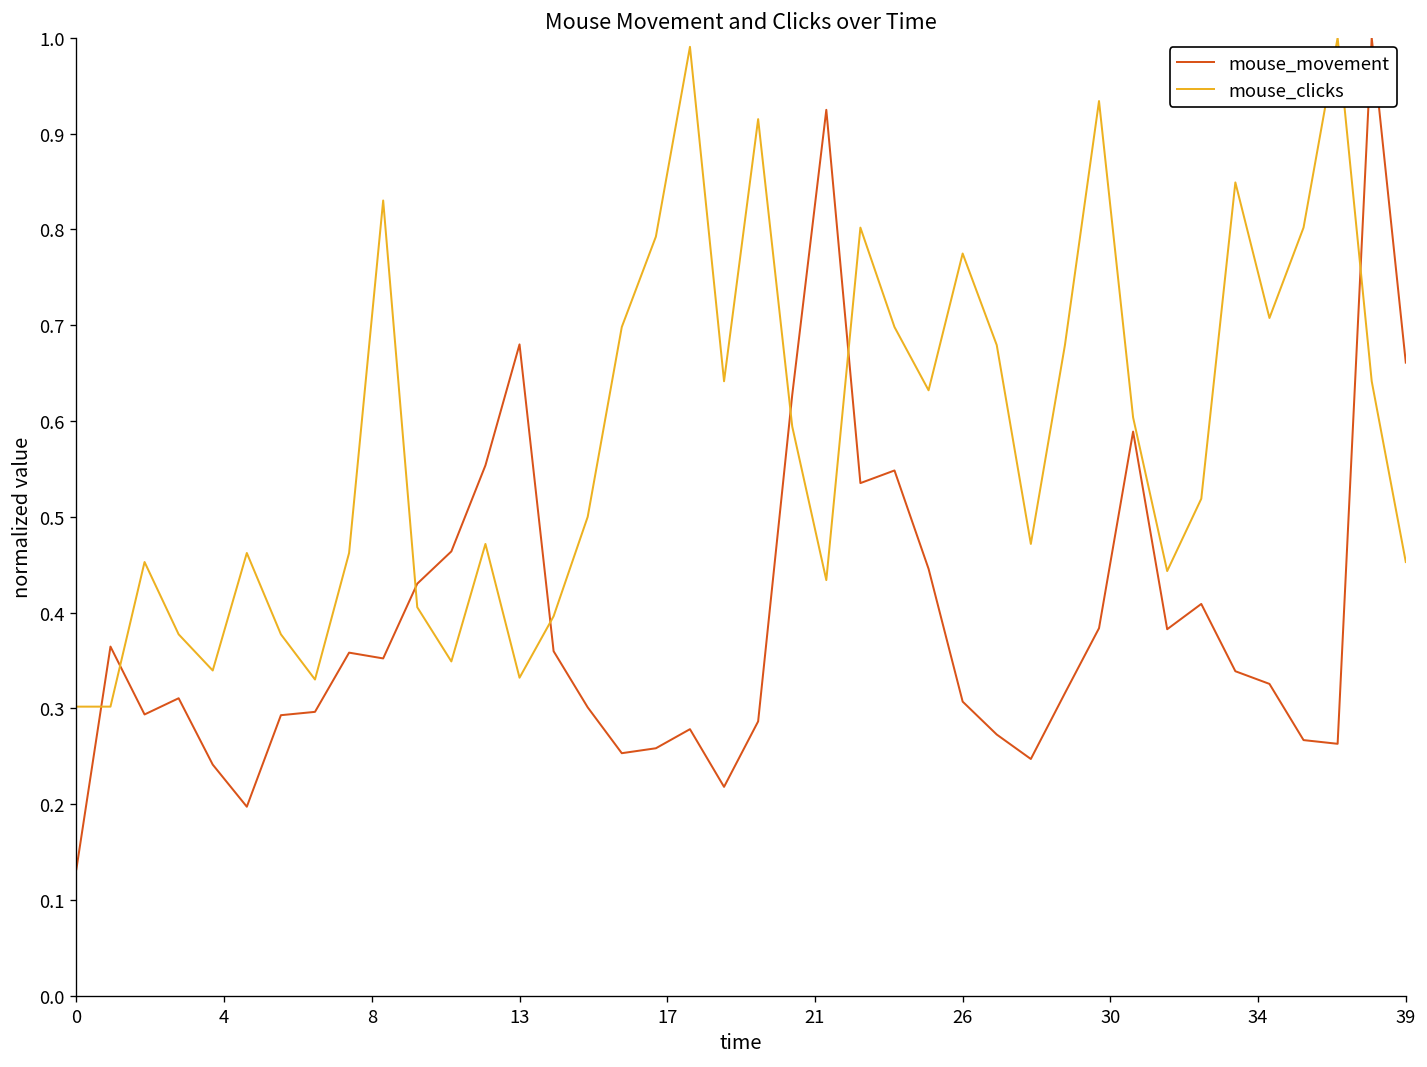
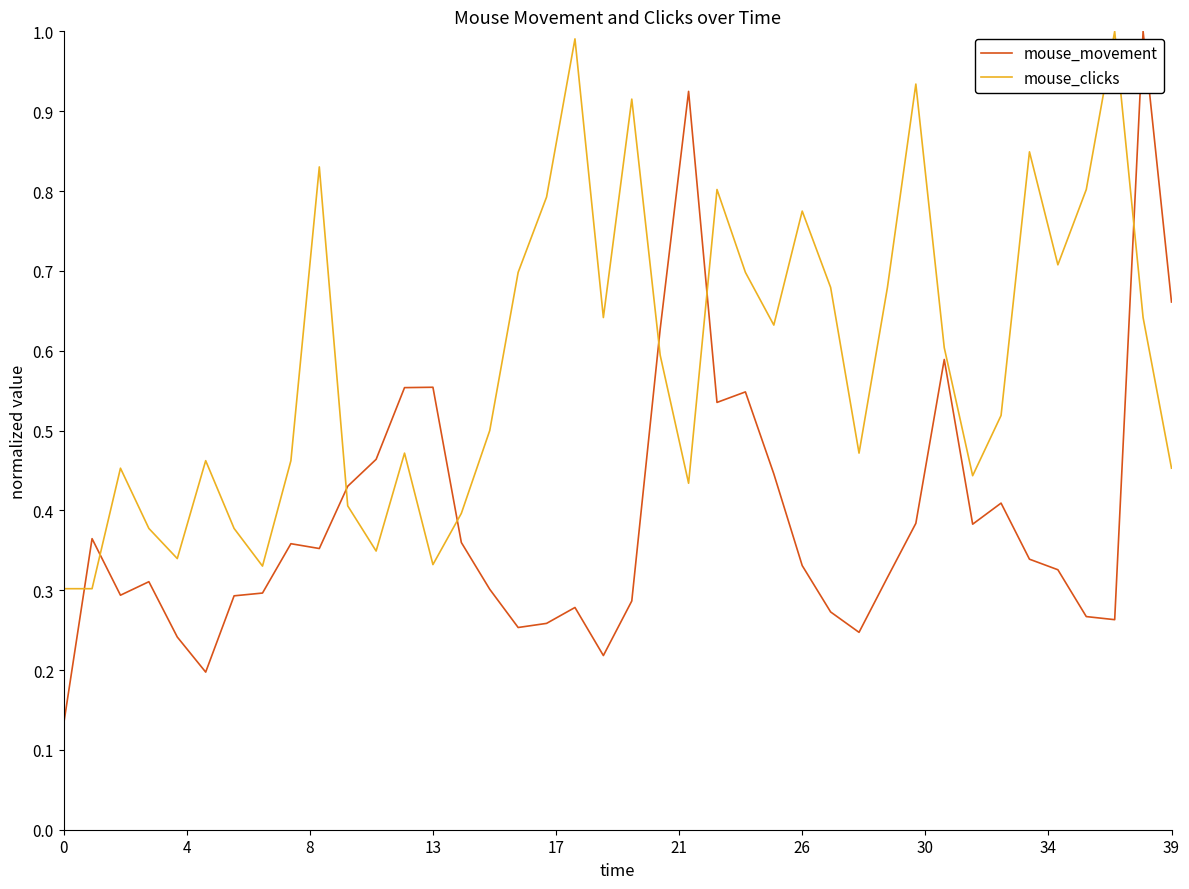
mouse_movement, 13: 0.68 -> 0.55
mouse_movement, 26: 0.31 -> 0.33
